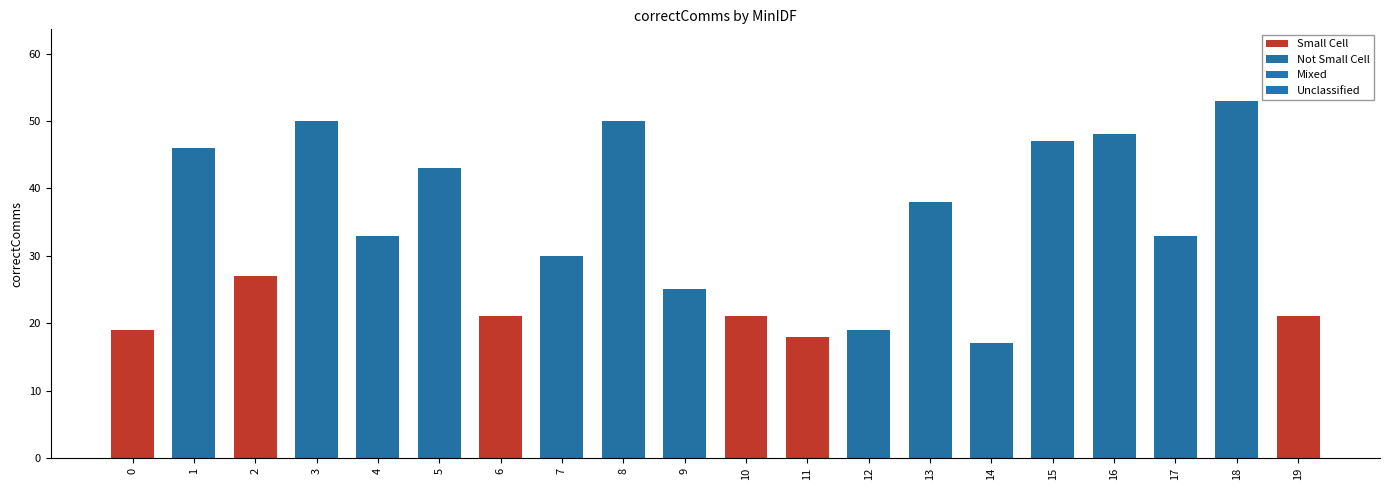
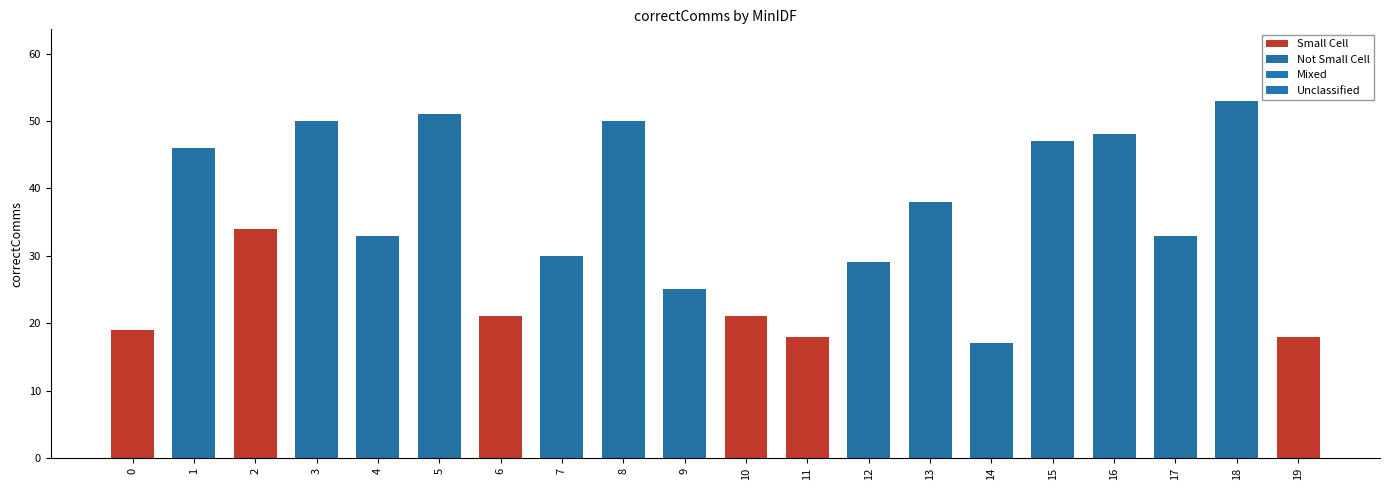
2: 27 -> 34
5: 43 -> 51
12: 19 -> 29
19: 21 -> 18
